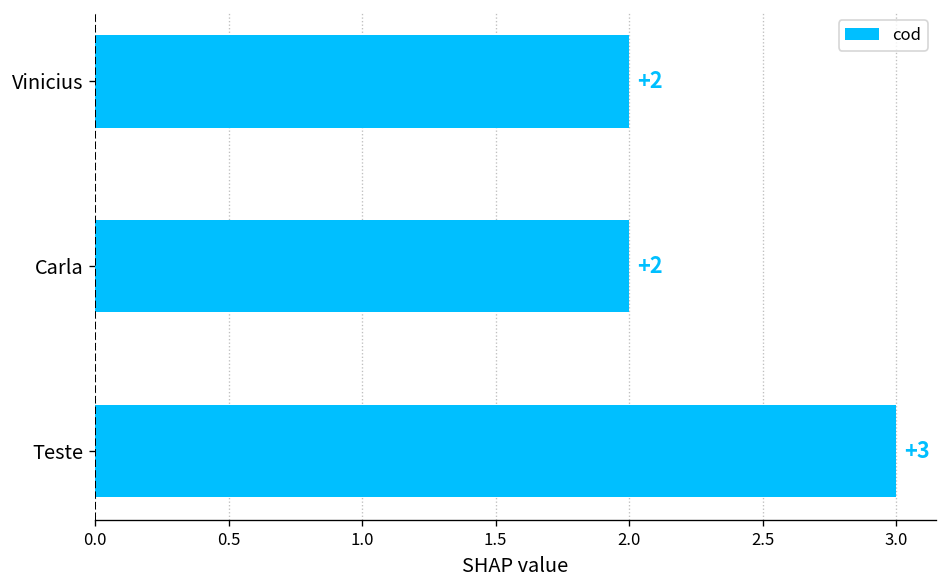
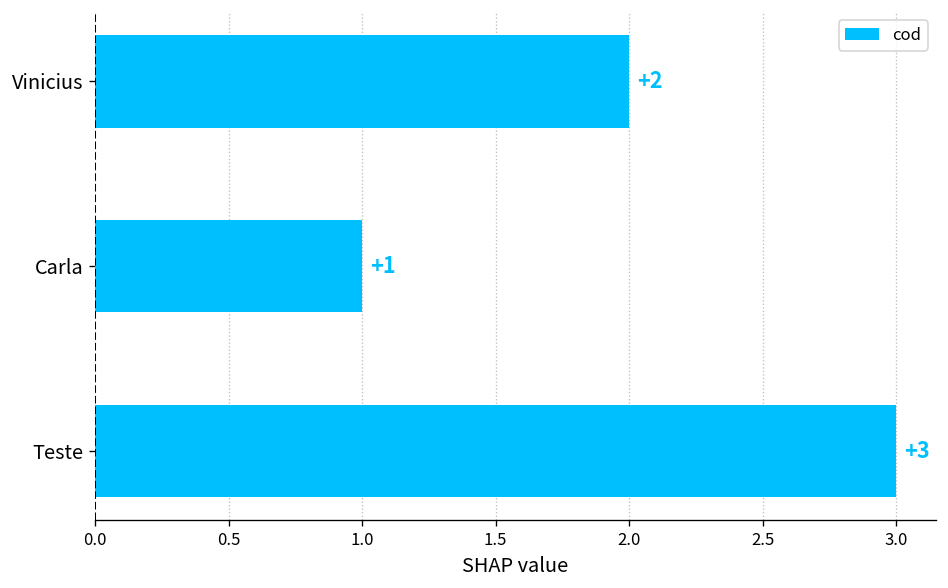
Carla: +2 -> +1
